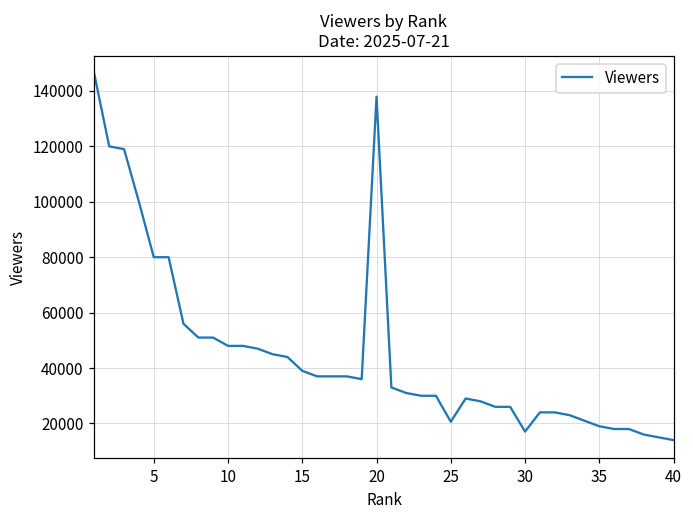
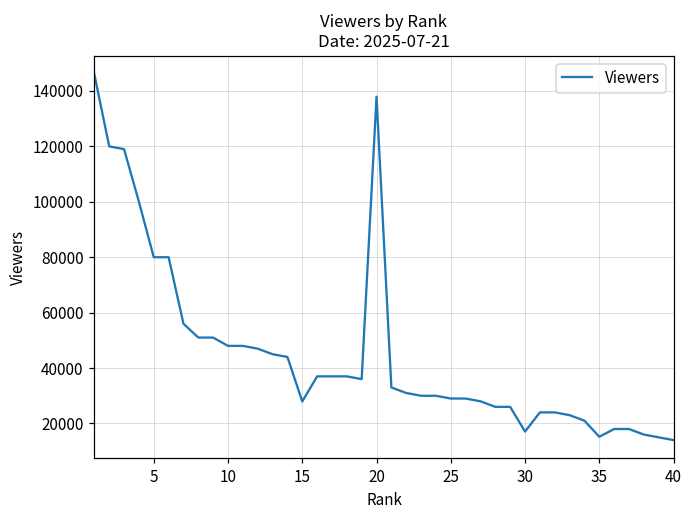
15: 39000 -> 28000
25: 21000 -> 29000
35: 19000 -> 15000
